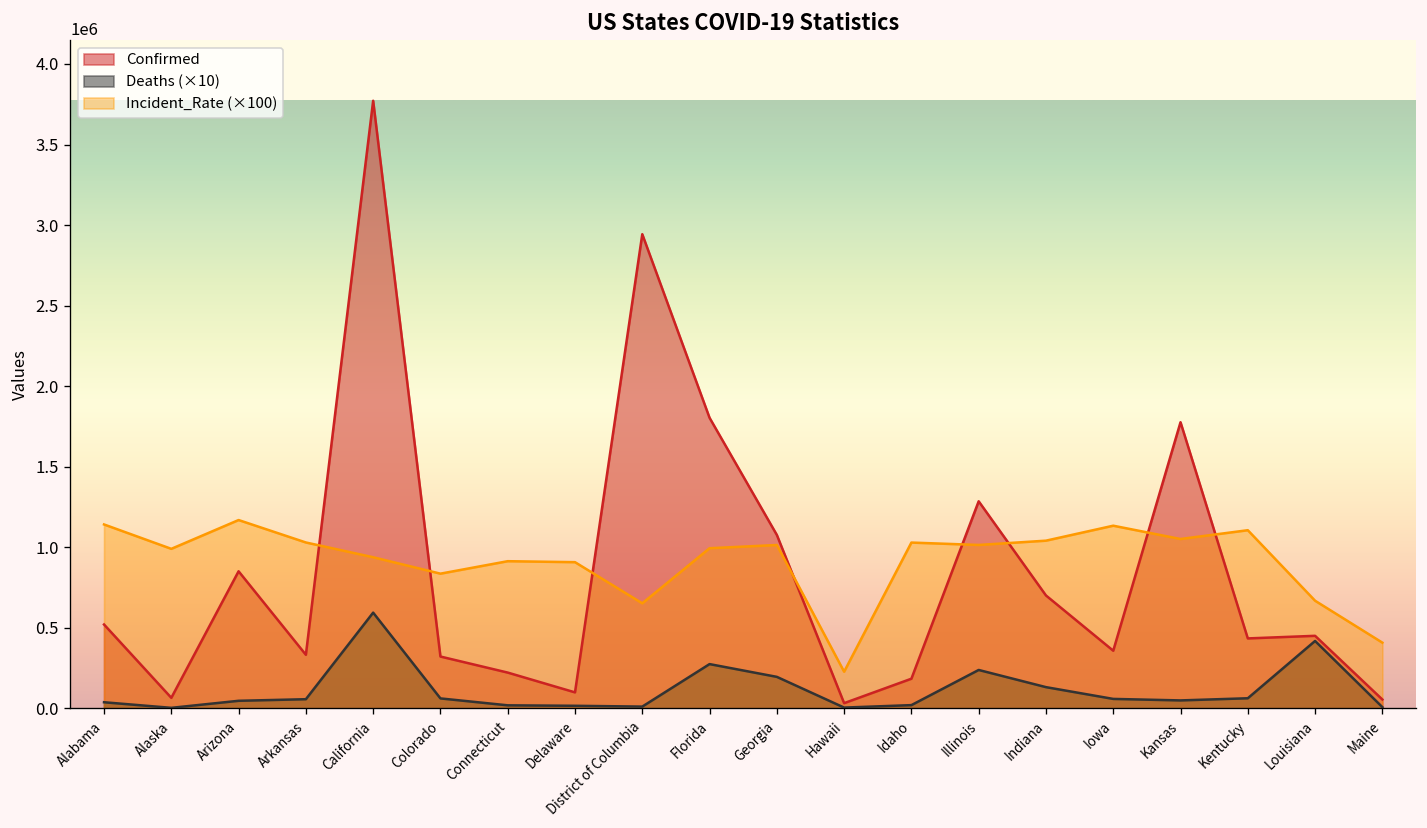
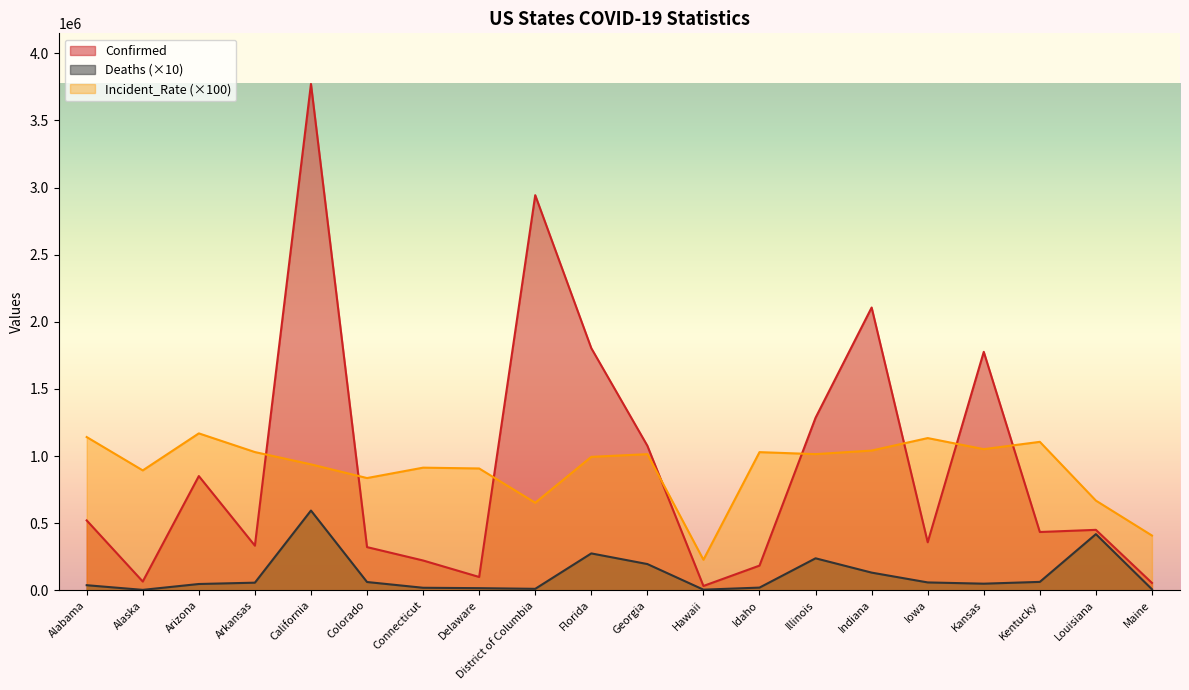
Incident_Rate (×100), Alaska: 990000 -> 890000
Confirmed, Indiana: 700000 -> 2110000
